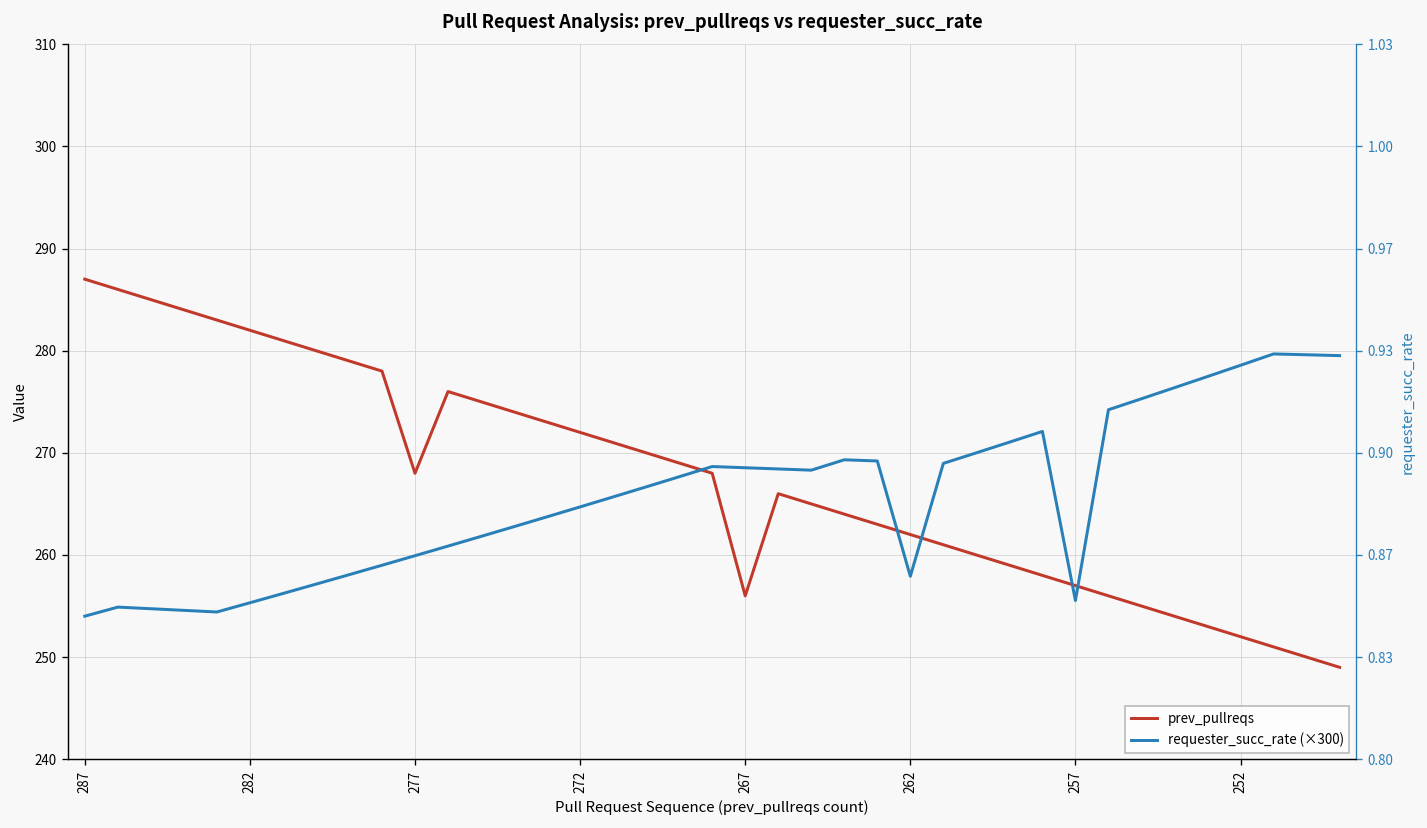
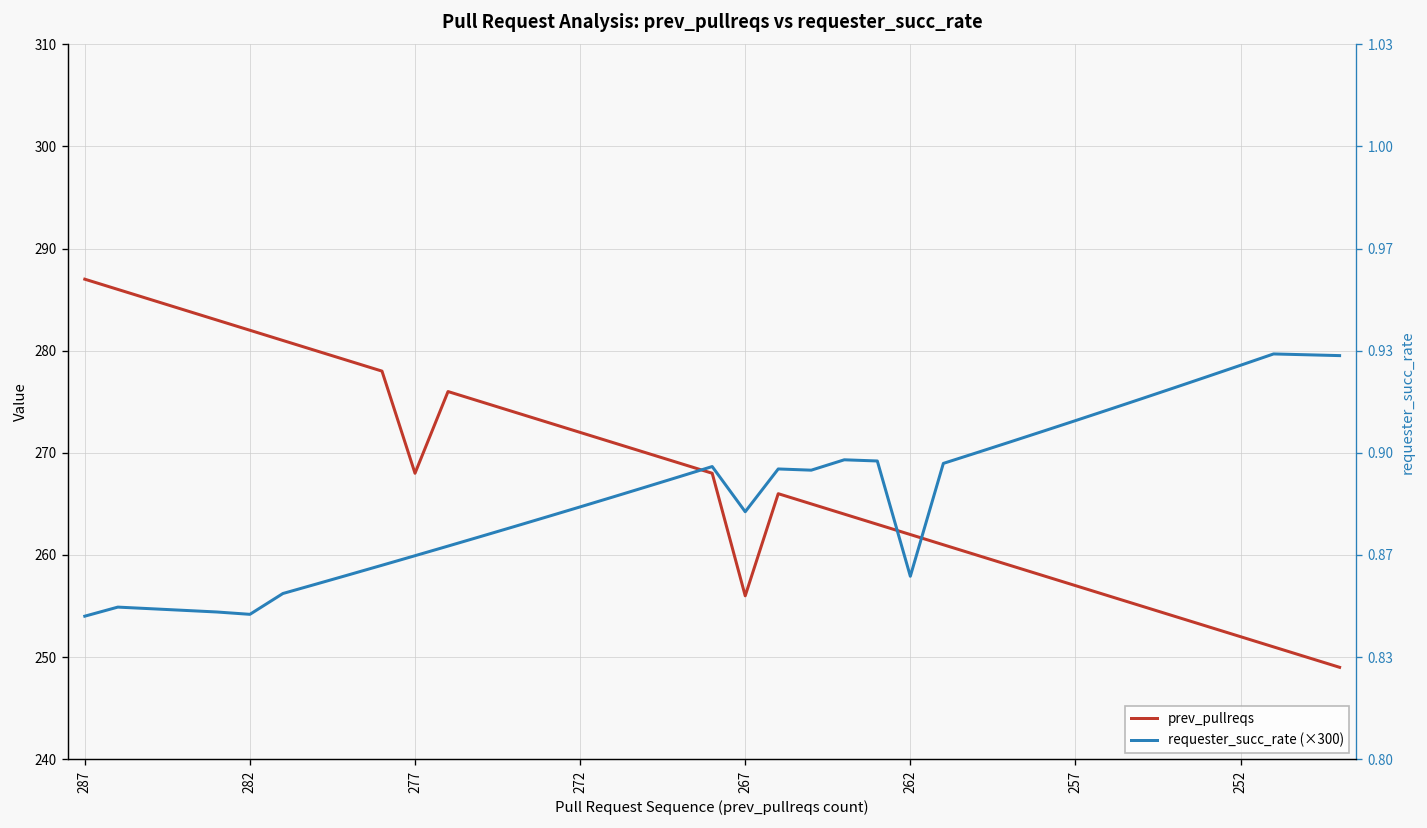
requester_succ_rate (×300), 282: 255 -> 254
requester_succ_rate (×300), 267: 269 -> 264
requester_succ_rate (×300), 257: 256 -> 273
